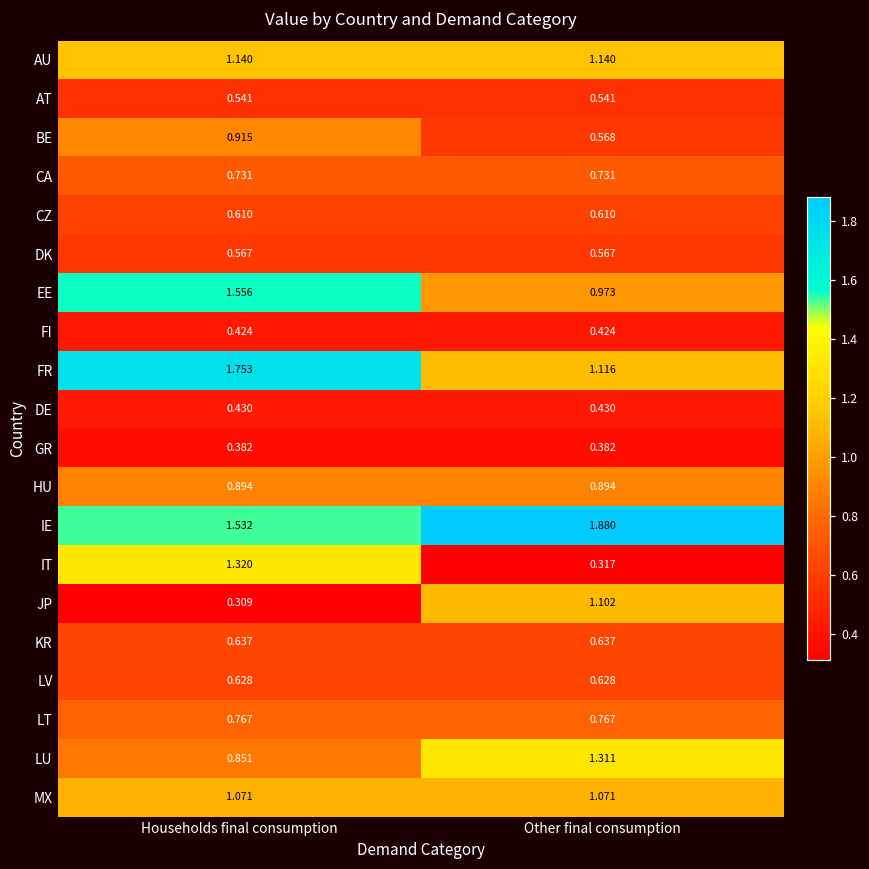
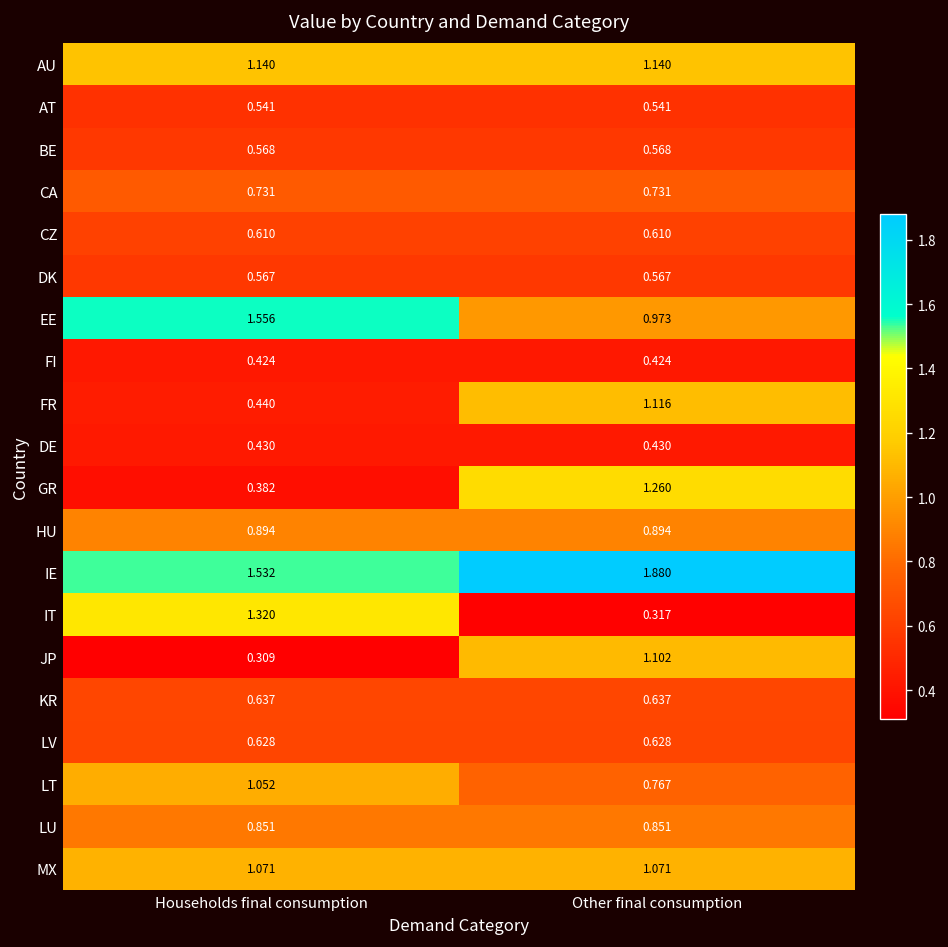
BE, Households final consumption: 0.915 -> 0.568
FR, Households final consumption: 1.753 -> 0.440
GR, Other final consumption: 0.382 -> 1.260
LT, Households final consumption: 0.767 -> 1.052
LU, Other final consumption: 1.311 -> 0.851
